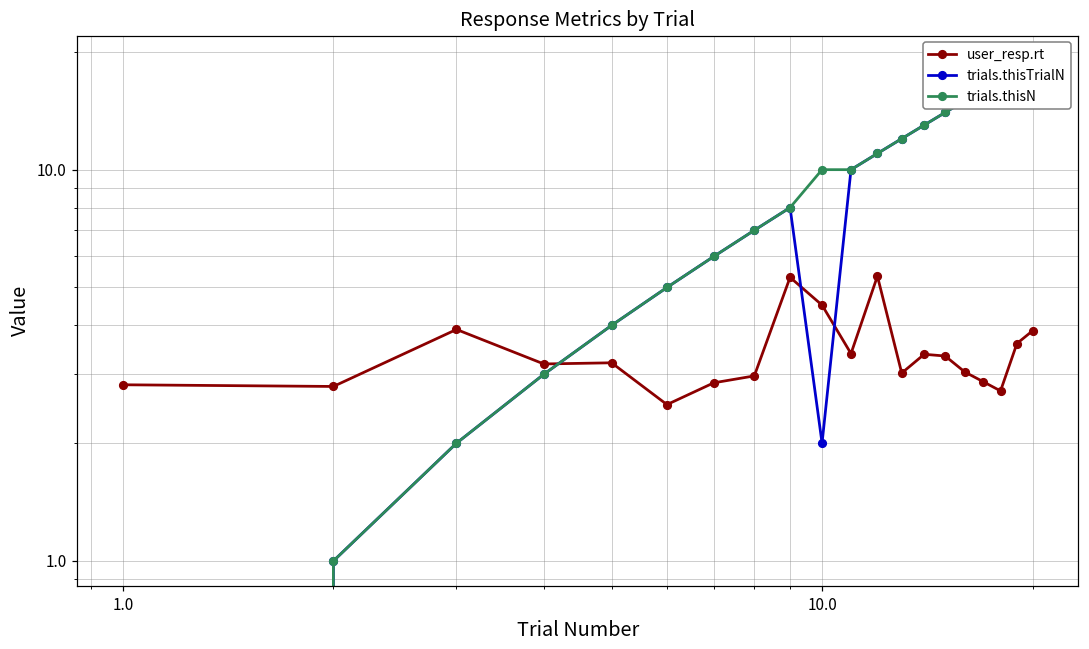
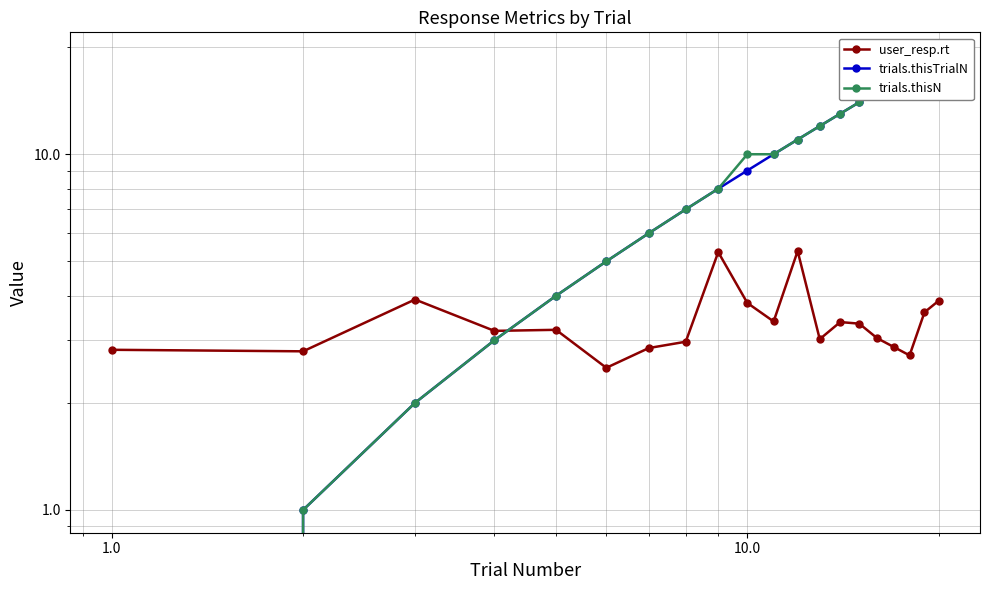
user_resp.rt, 10.0: 4.5 -> 3.8
trials.thisTrialN, 10.0: 2 -> 9
